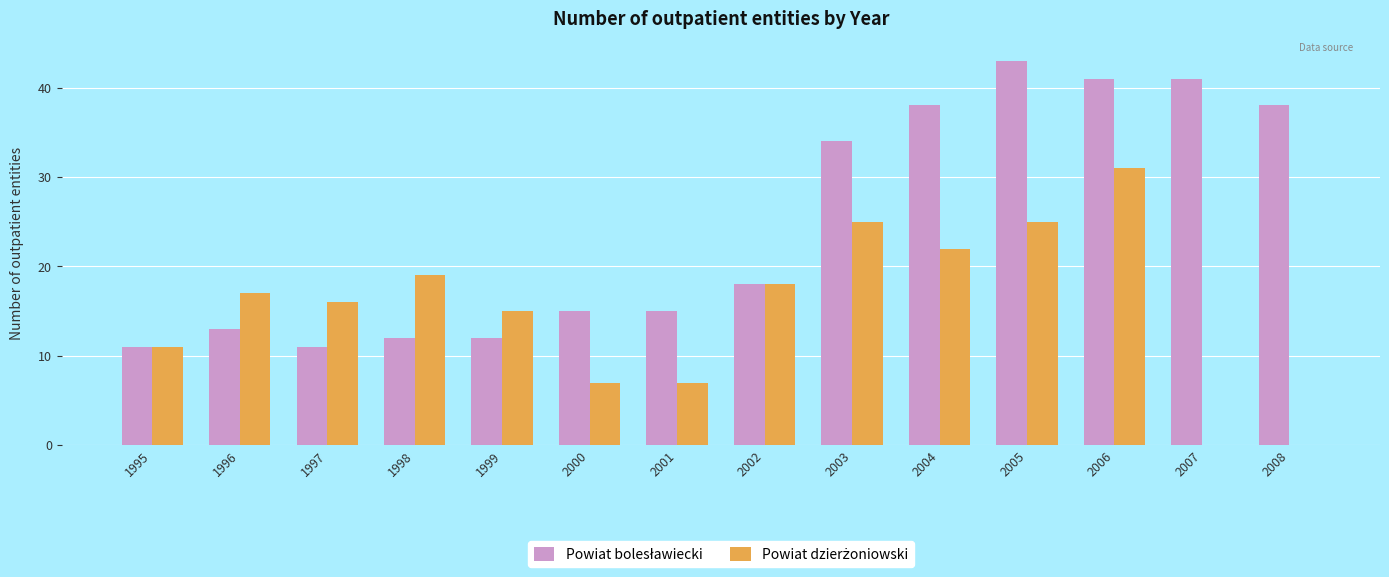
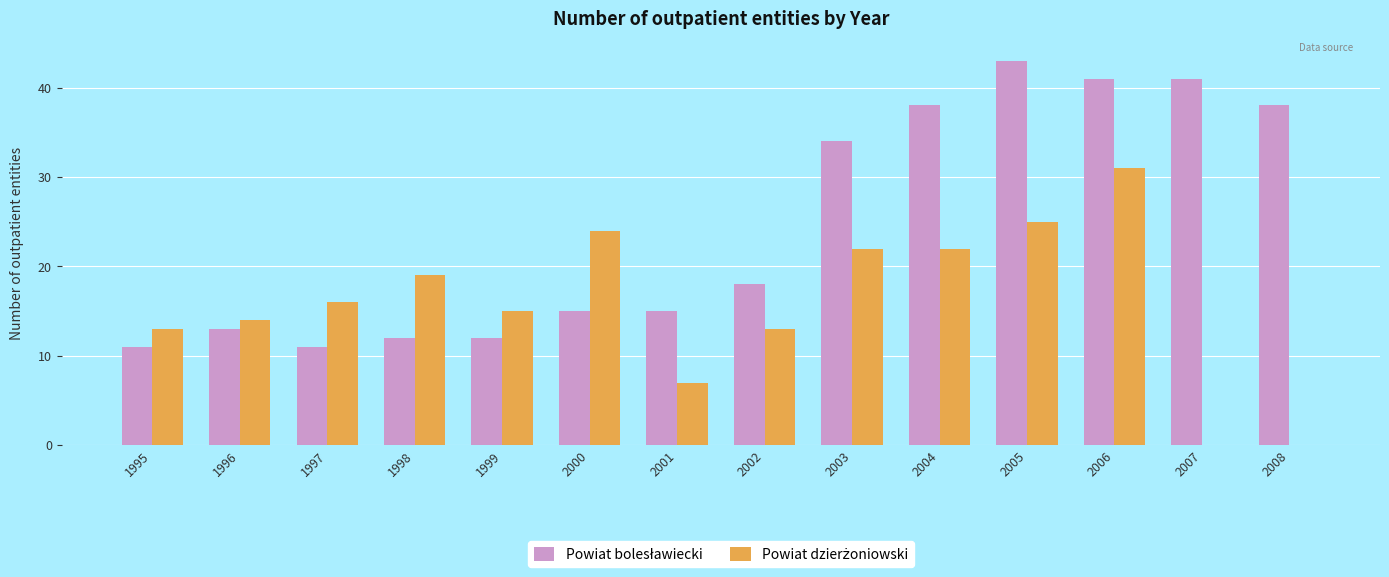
Powiat dzierżoniowski, 1995: 11 -> 13
Powiat dzierżoniowski, 1996: 17 -> 14
Powiat dzierżoniowski, 2000: 7 -> 24
Powiat dzierżoniowski, 2002: 18 -> 13
Powiat dzierżoniowski, 2003: 25 -> 22
